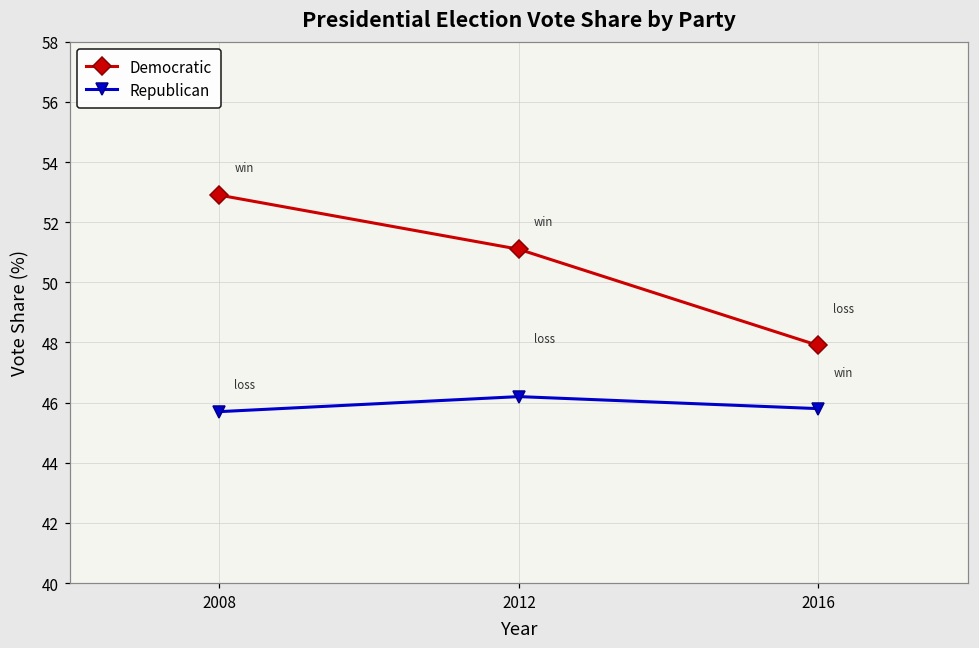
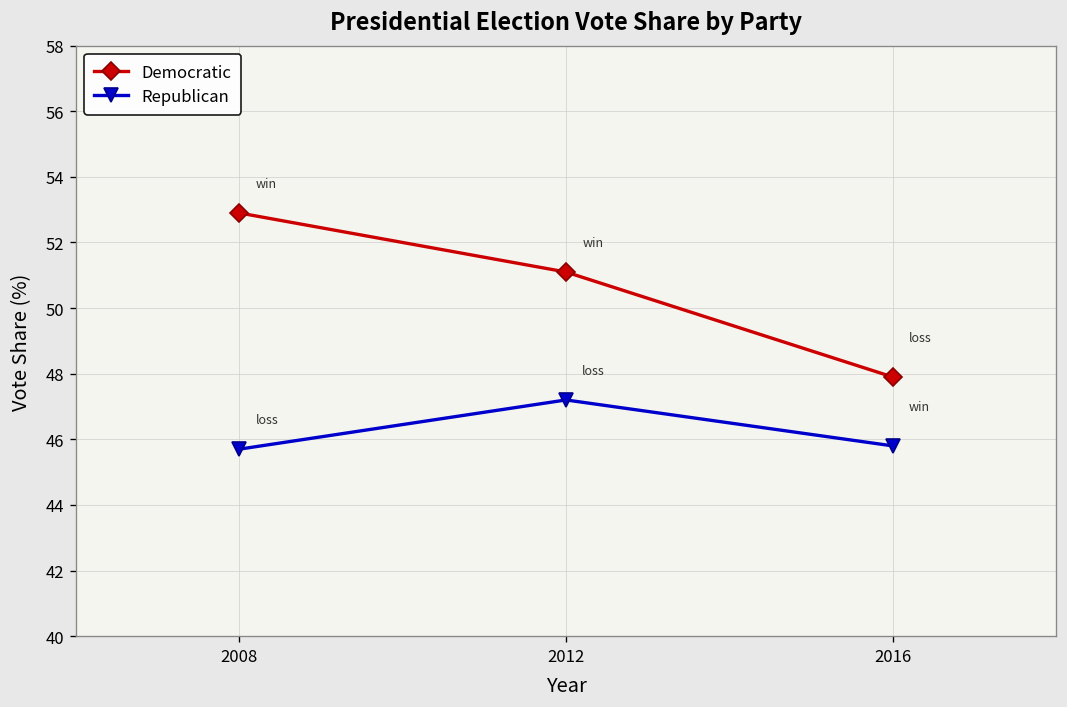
Republican, 2012: 46.2 -> 47.2
